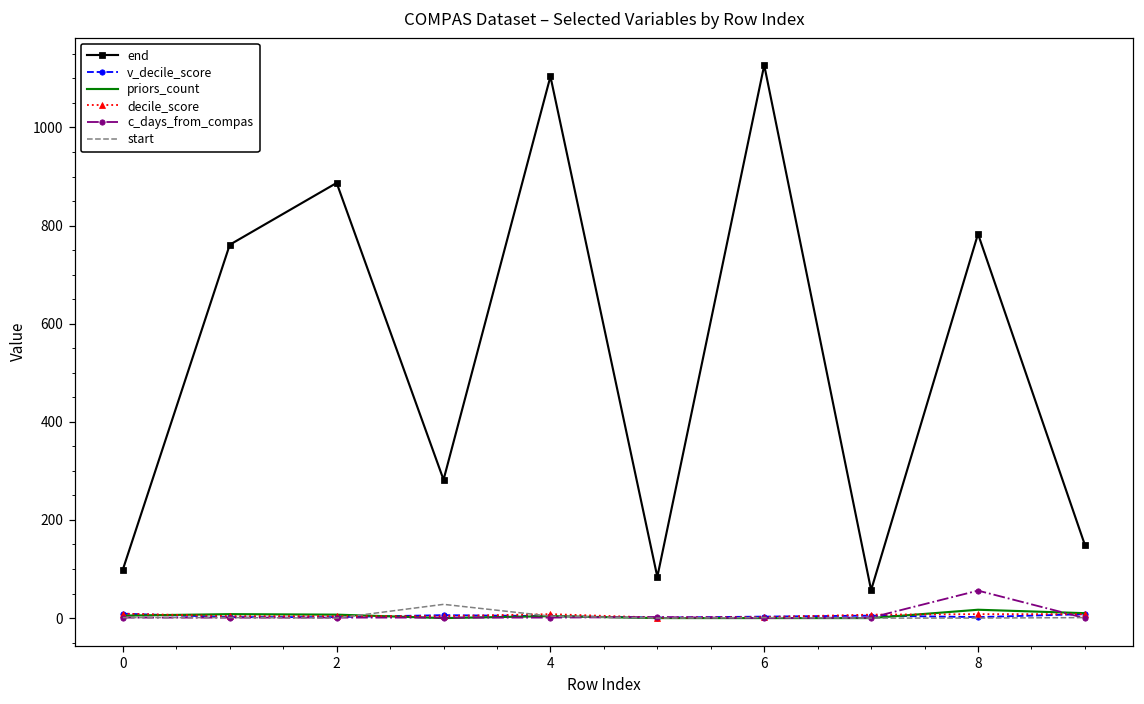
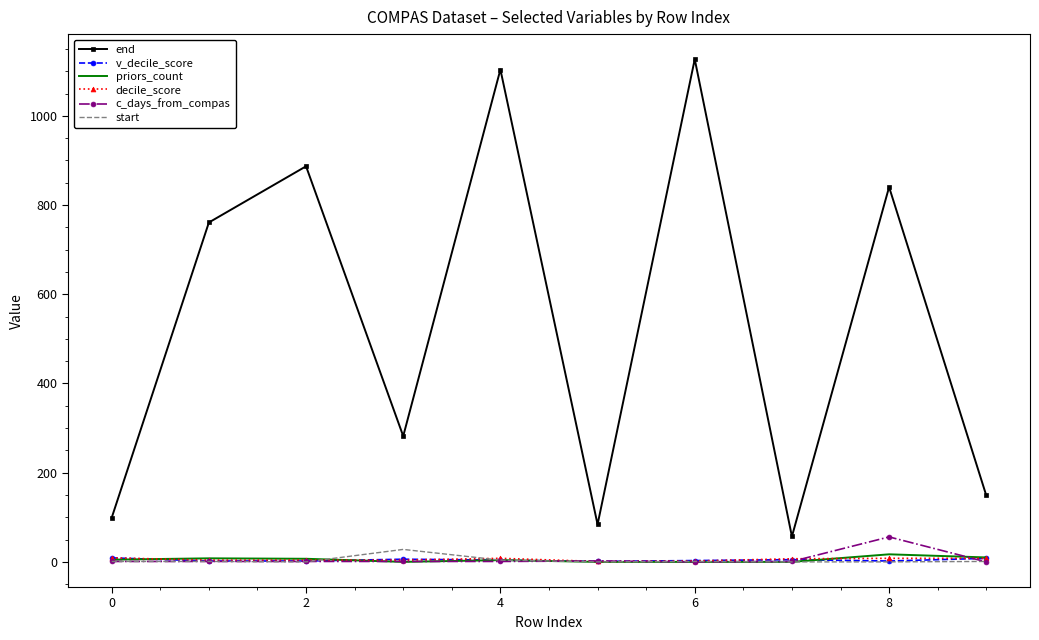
end, 8: 780 -> 840
